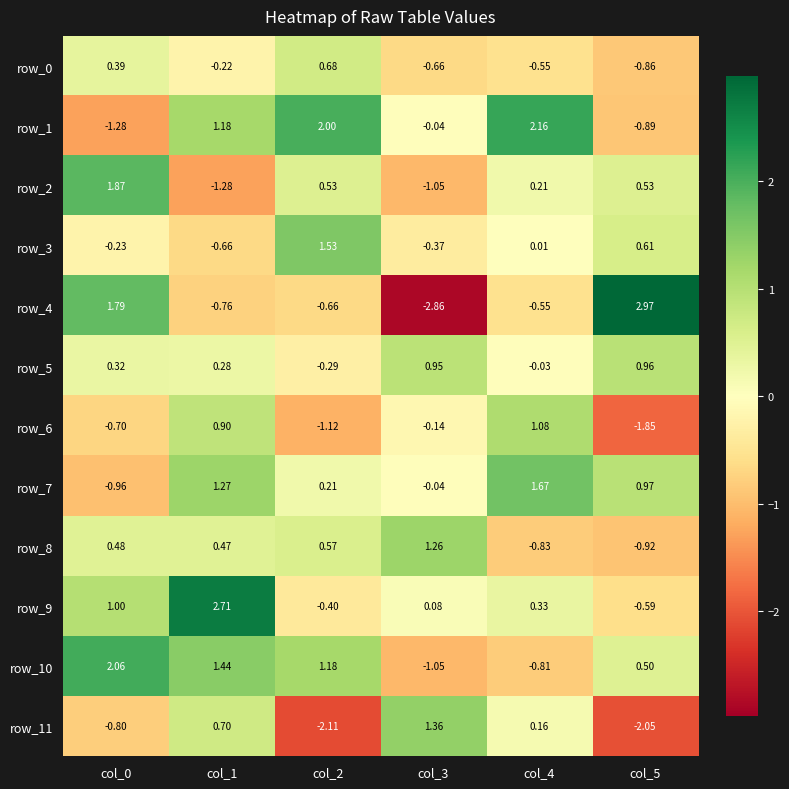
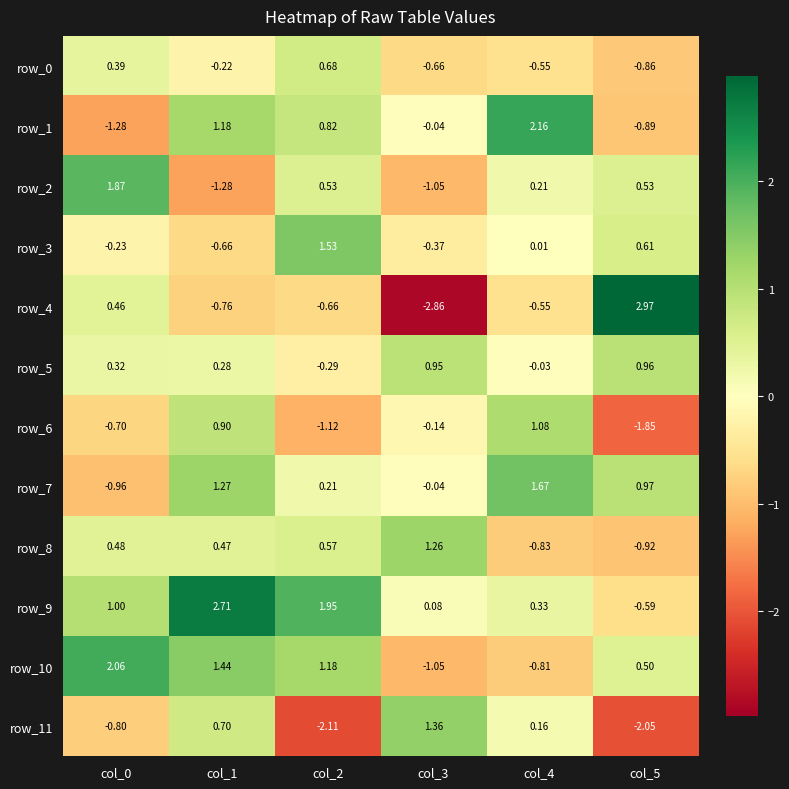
row_1, col_2: 2.00 -> 0.82
row_4, col_0: 1.79 -> 0.46
row_9, col_2: -0.40 -> 1.95
